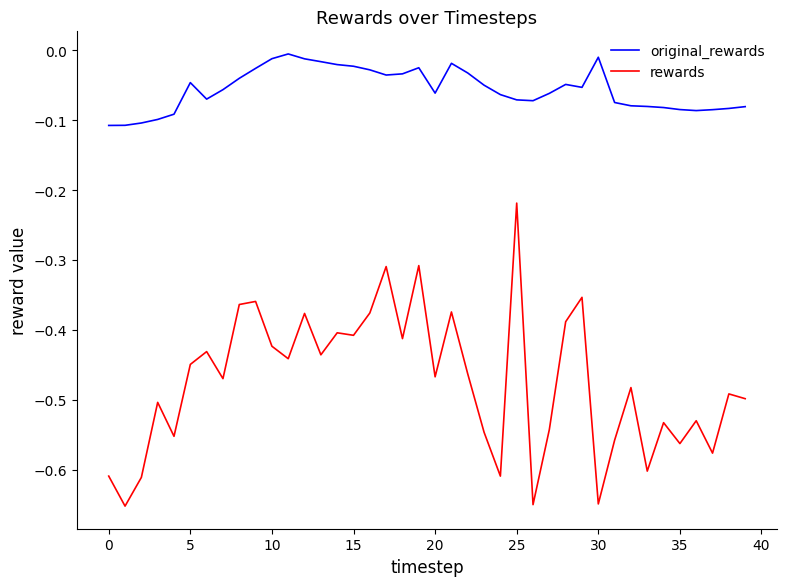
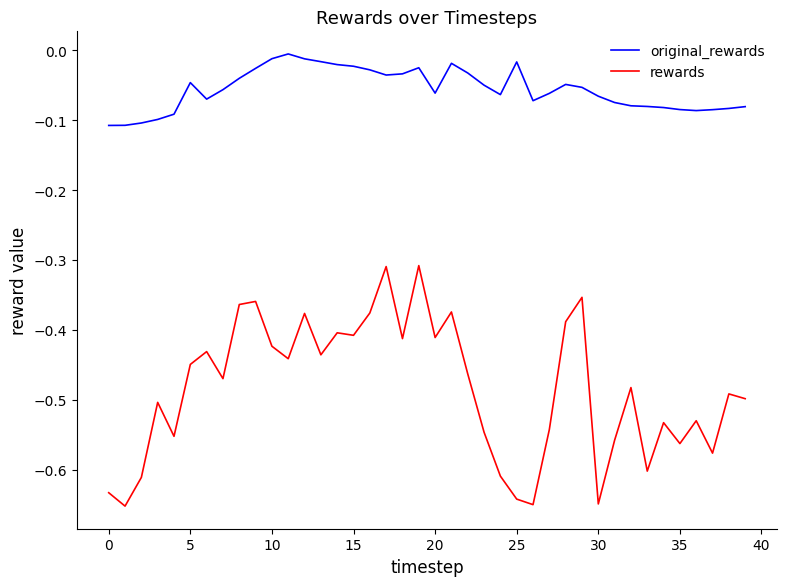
rewards, 0: -0.61 -> -0.63
rewards, 20: -0.47 -> -0.41
original_rewards, 25: -0.07 -> -0.02
rewards, 25: -0.22 -> -0.64
original_rewards, 30: -0.01 -> -0.07
